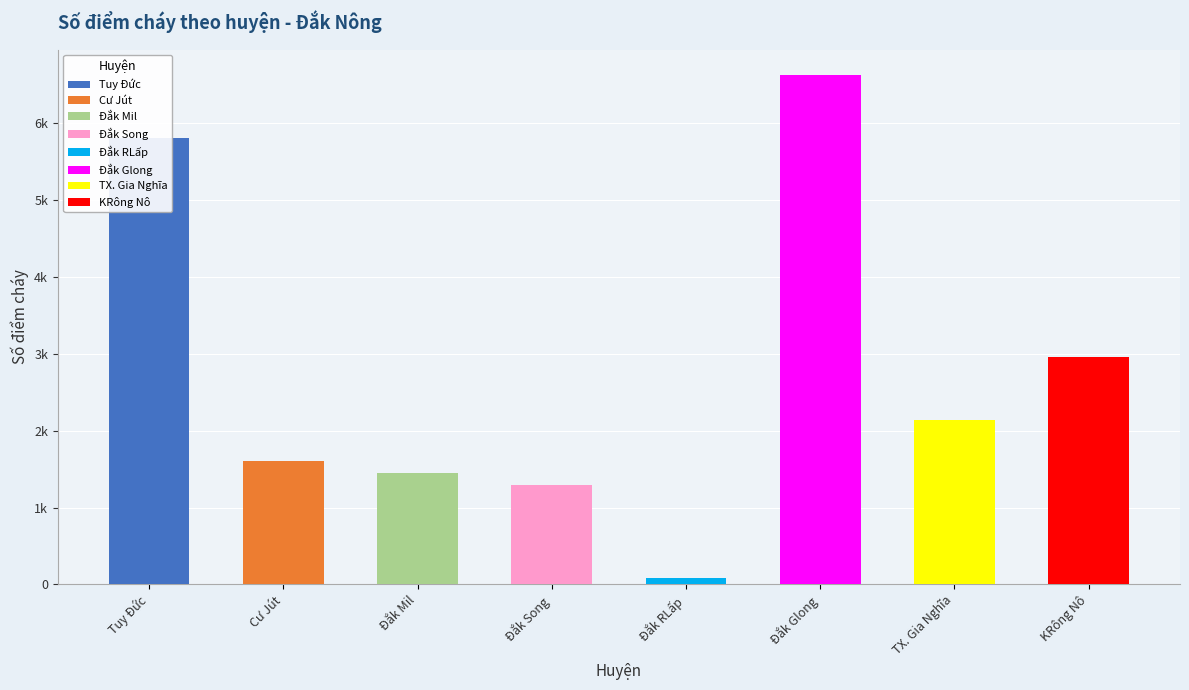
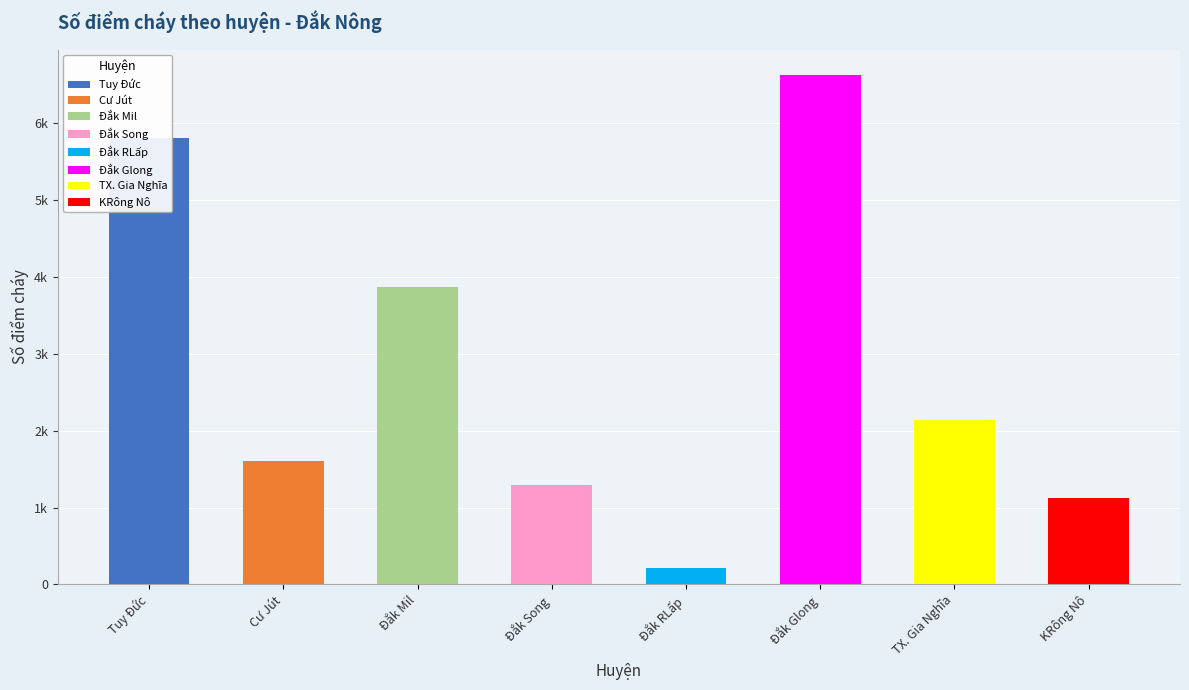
Đắk Mil: 1500 -> 3900
Đắk RLấp: 100 -> 200
KRông Nô: 3000 -> 1100
